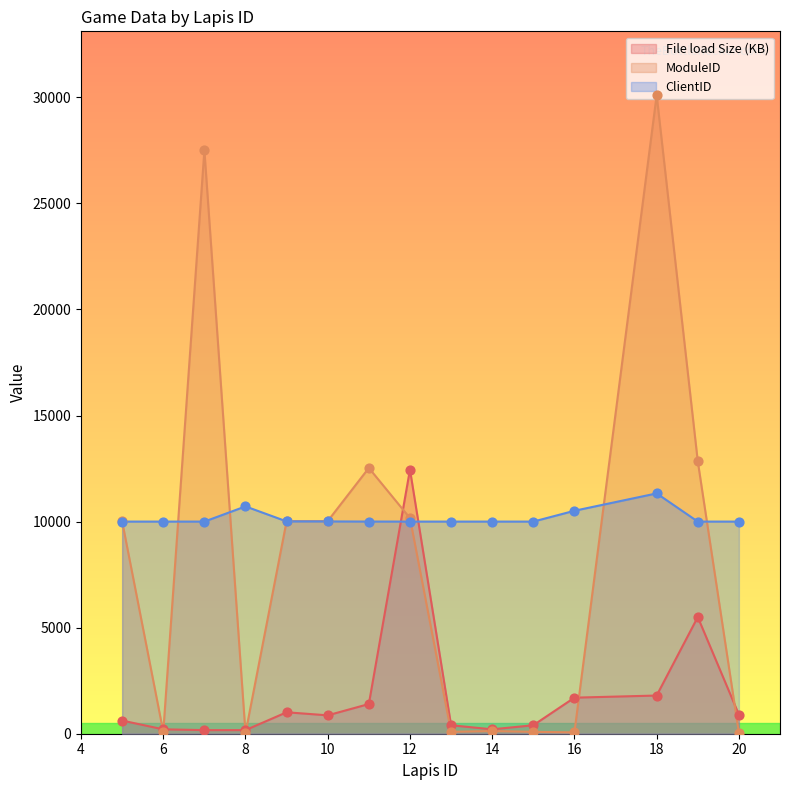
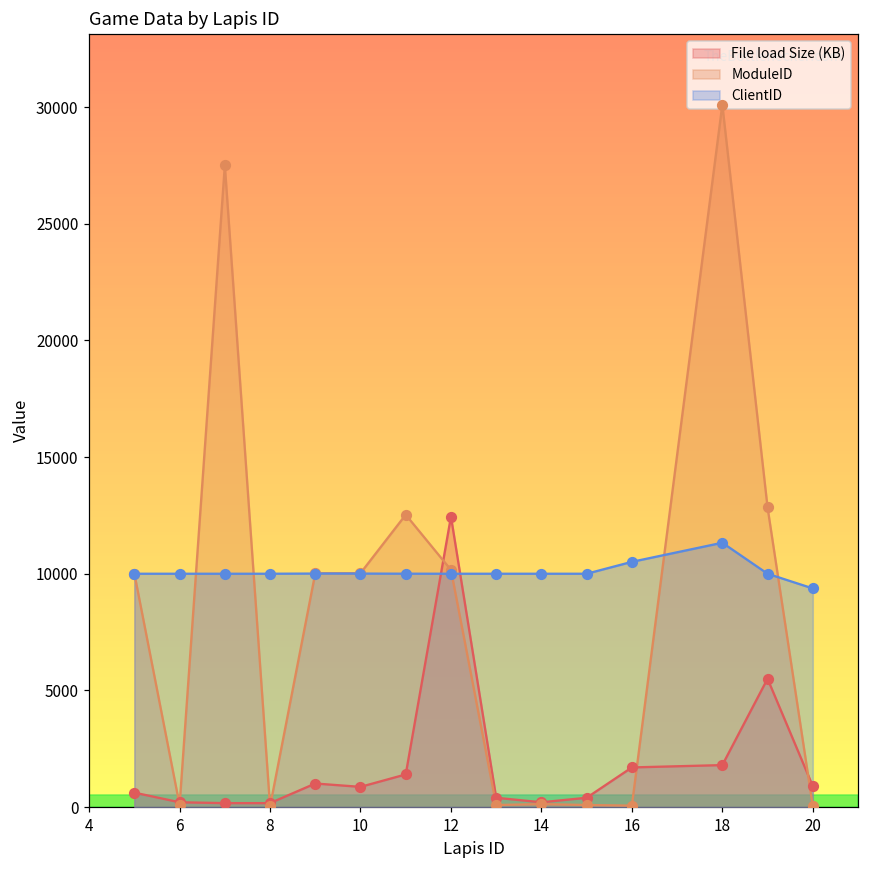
ClientID, 8: 10700 -> 10000
ClientID, 20: 10000 -> 9400
